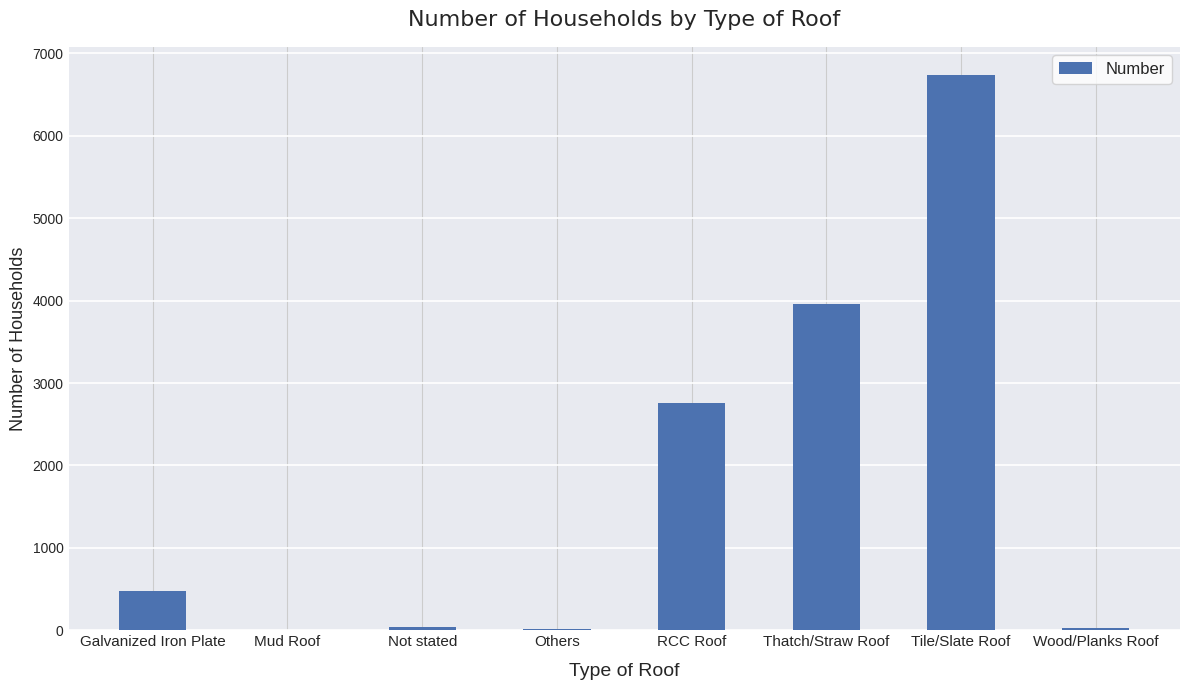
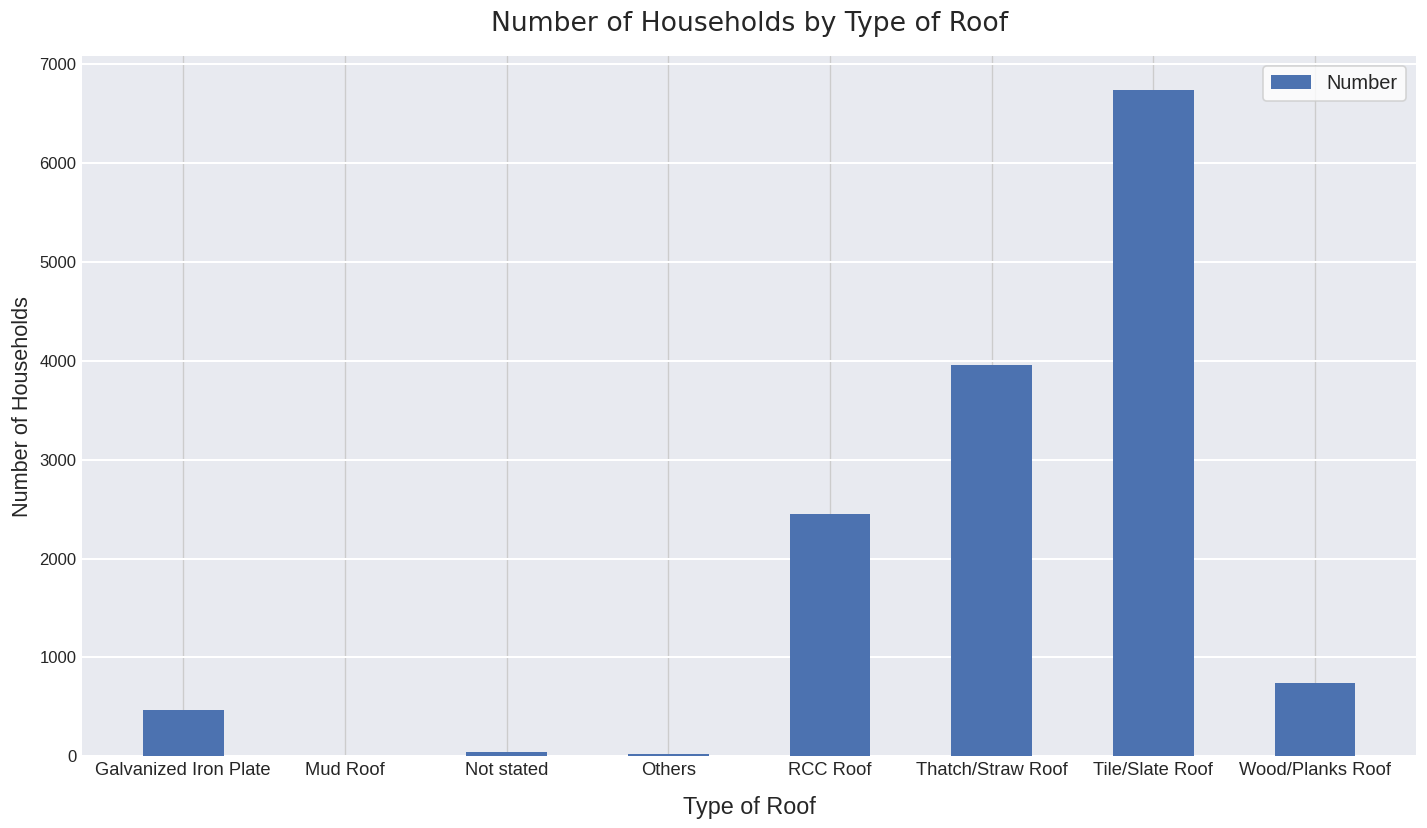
RCC Roof: 2800 -> 2400
Wood/Planks Roof: 0 -> 700
